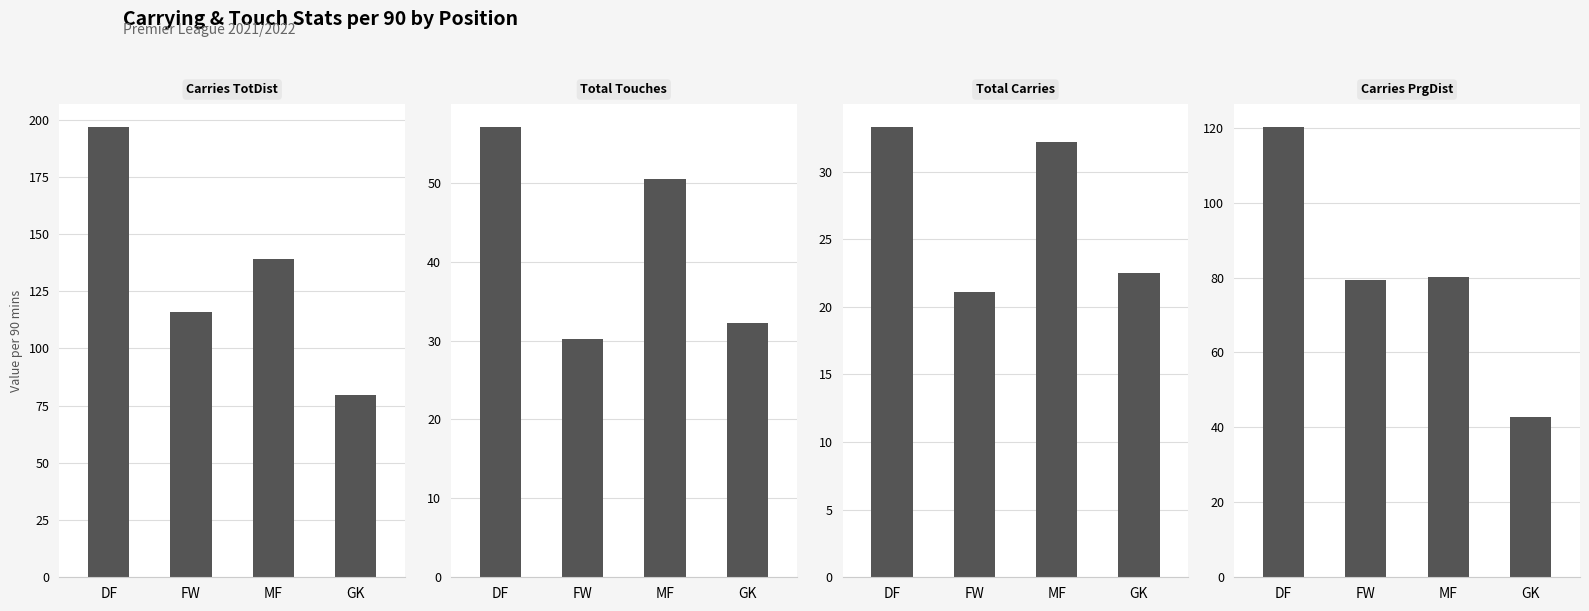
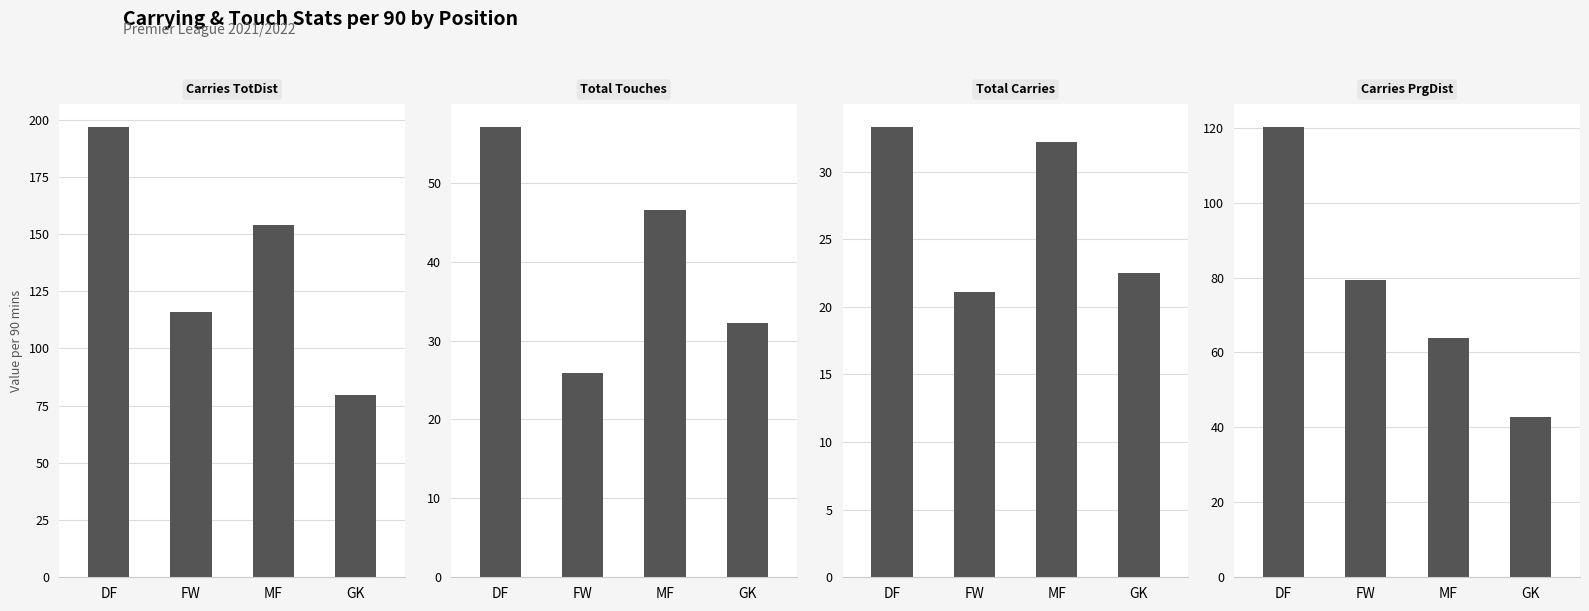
Carries TotDist, MF: 139 -> 154
Total Touches, FW: 30 -> 26
Total Touches, MF: 51 -> 47
Carries PrgDist, MF: 80 -> 64
